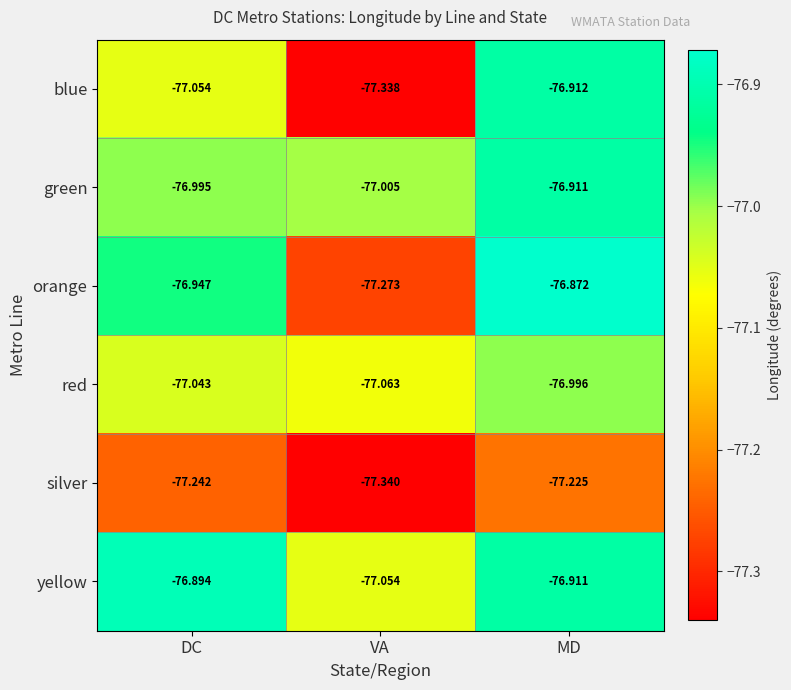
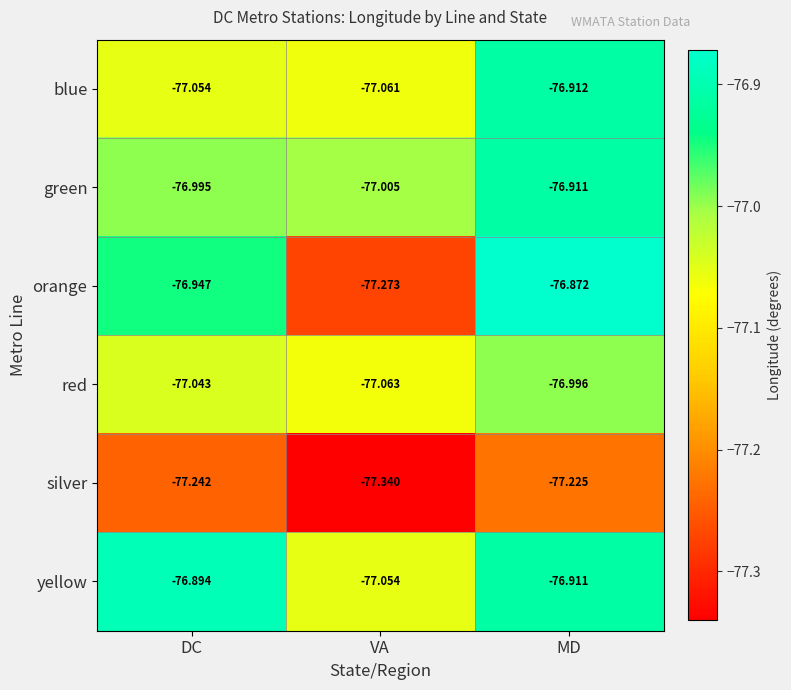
blue, VA: -77.338 -> -77.061
